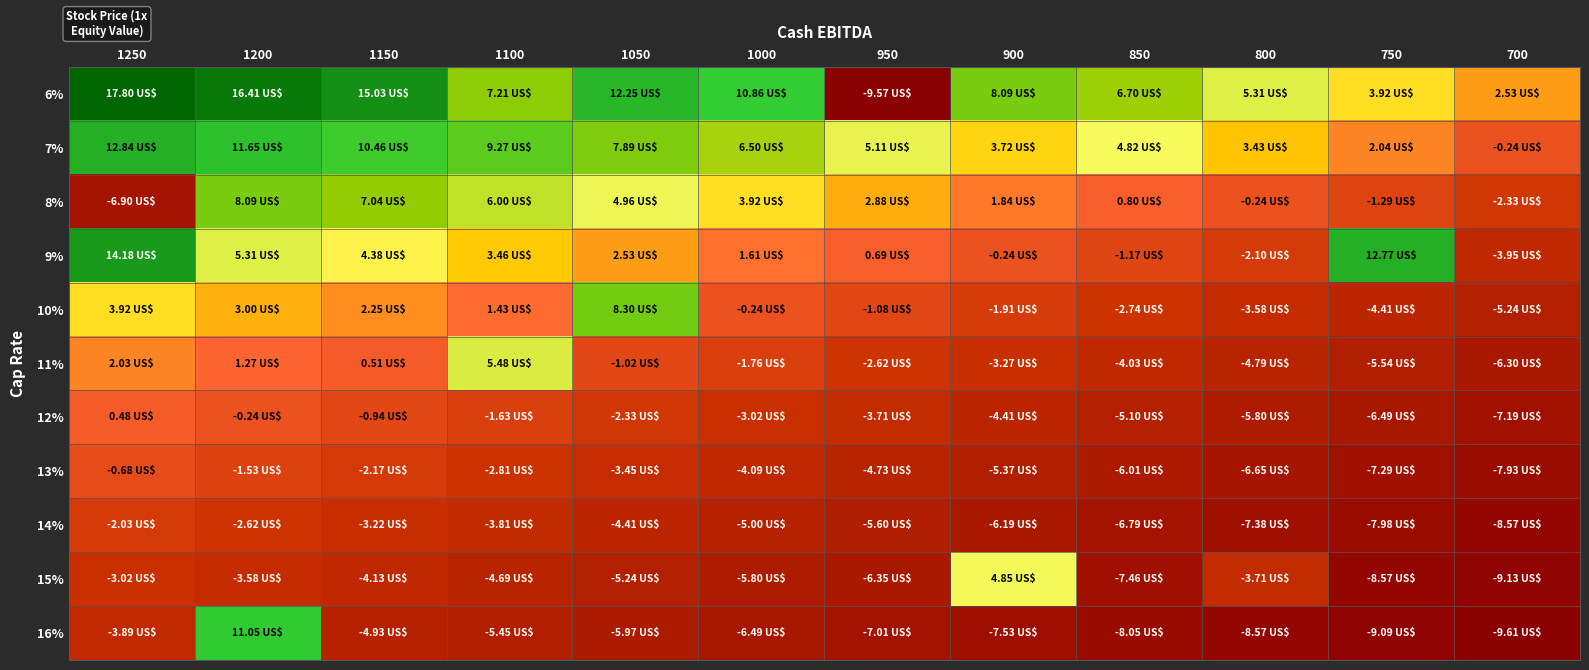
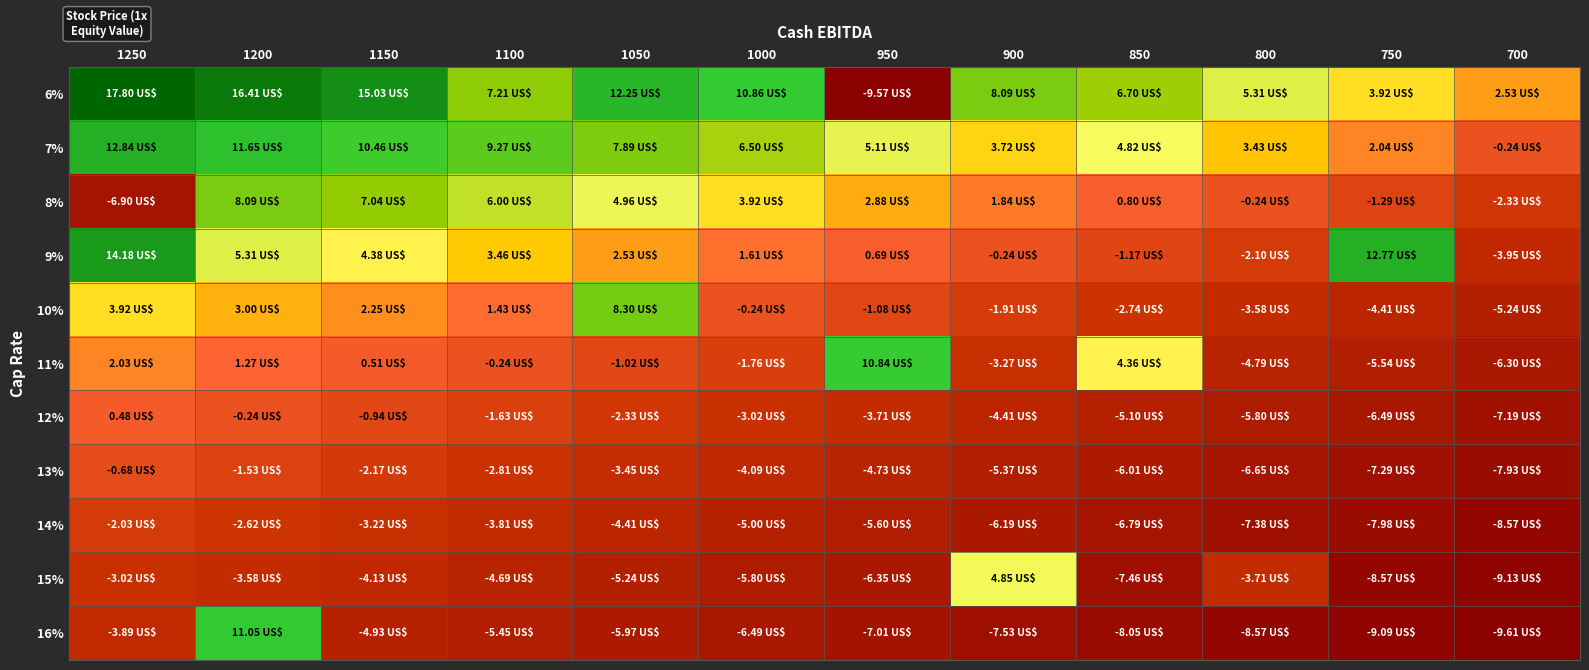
11%, 1100: 5.48 -> -0.24
11%, 950: -2.62 -> 10.84
11%, 850: -4.03 -> 4.36
